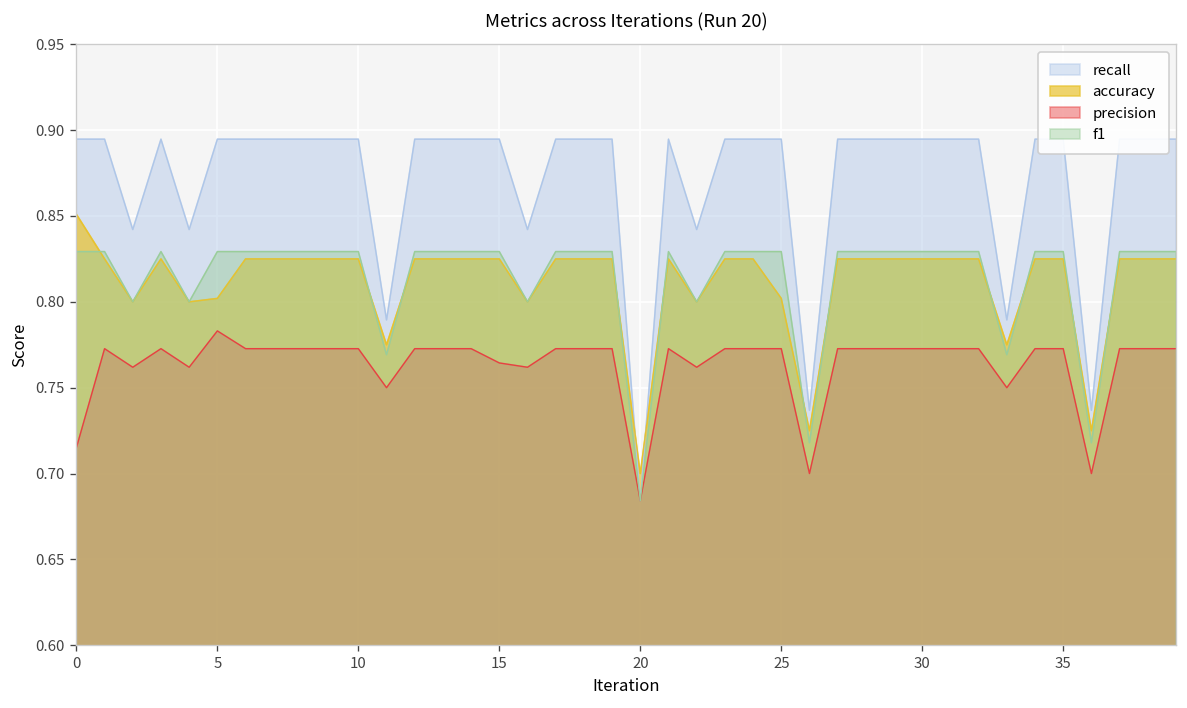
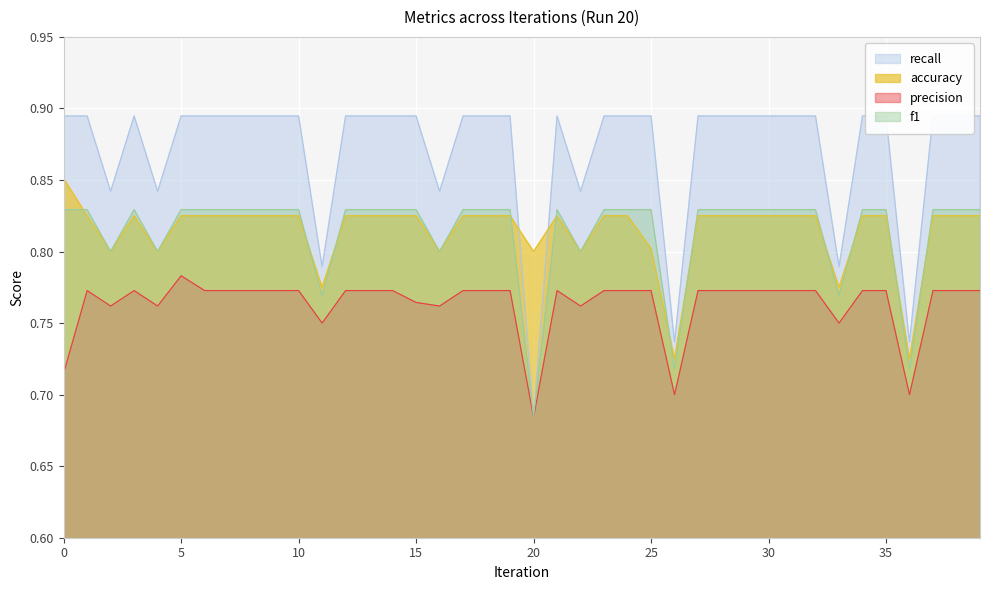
accuracy, 5: 0.802 -> 0.825
accuracy, 20: 0.7 -> 0.8
